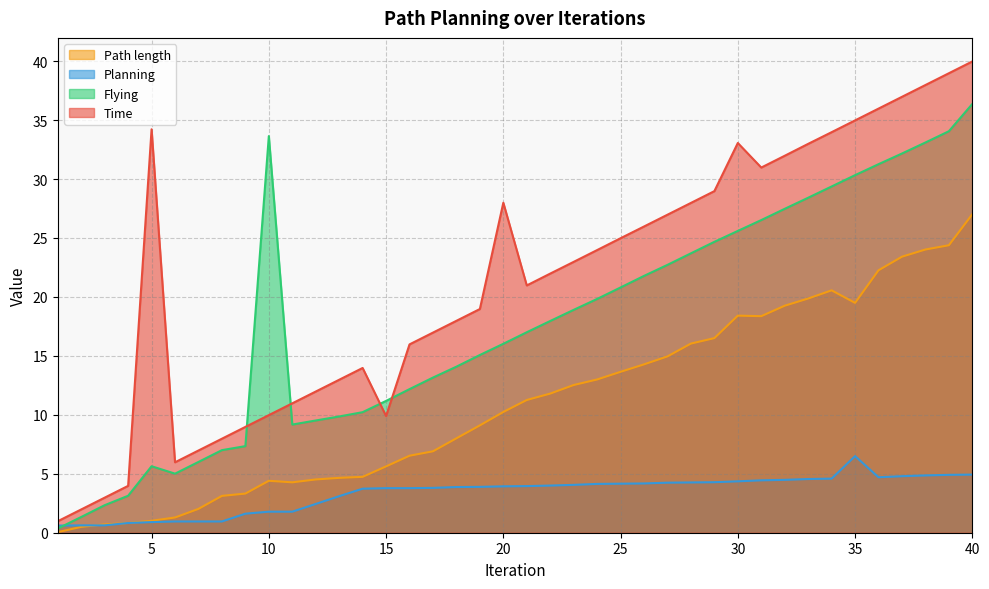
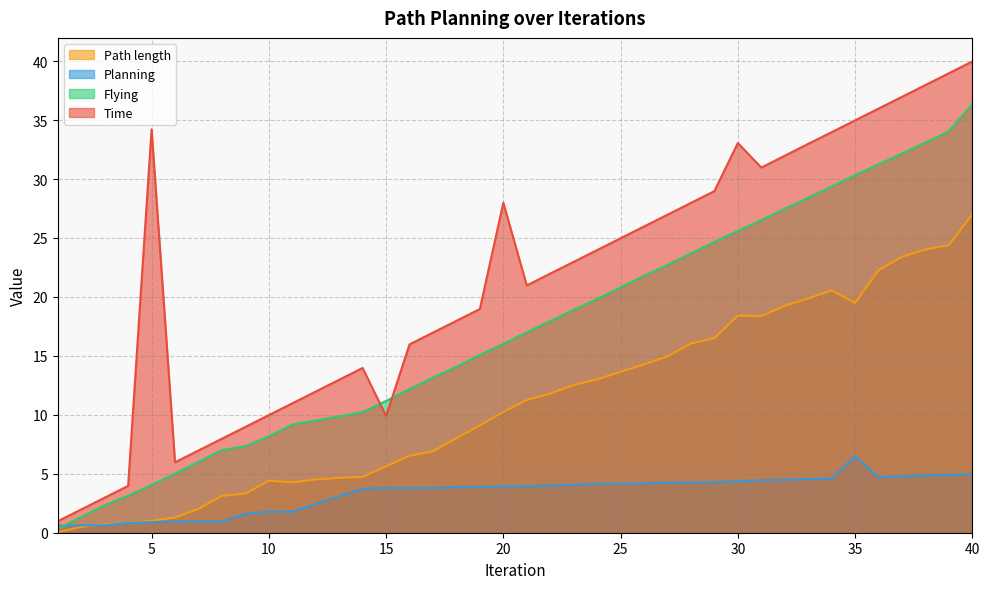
Flying, 5: 5.6 -> 4.1
Flying, 10: 33.6 -> 8.2
